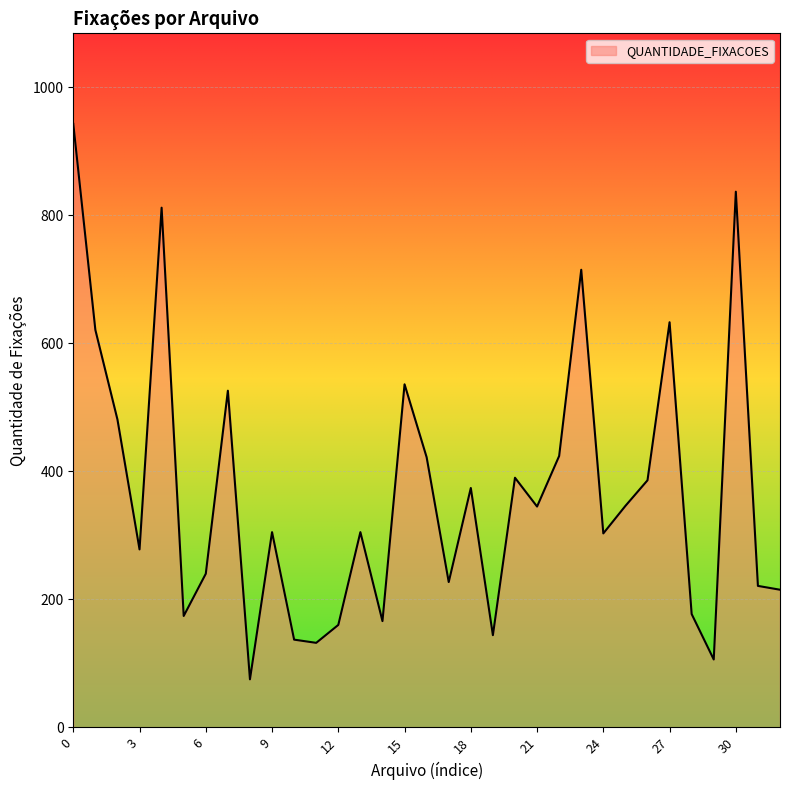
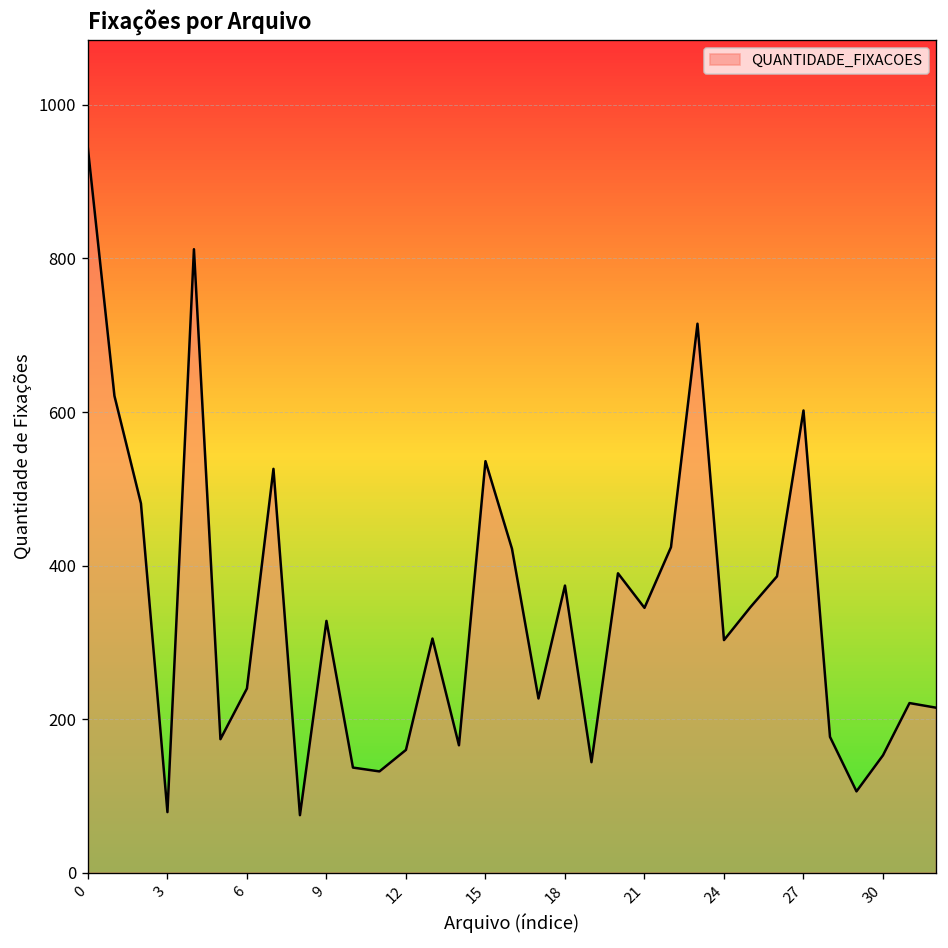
3: 280 -> 80
9: 310 -> 330
27: 630 -> 600
30: 840 -> 150
